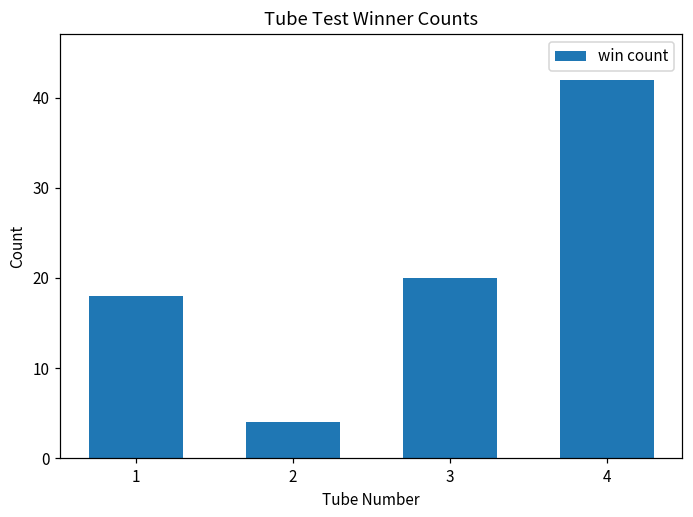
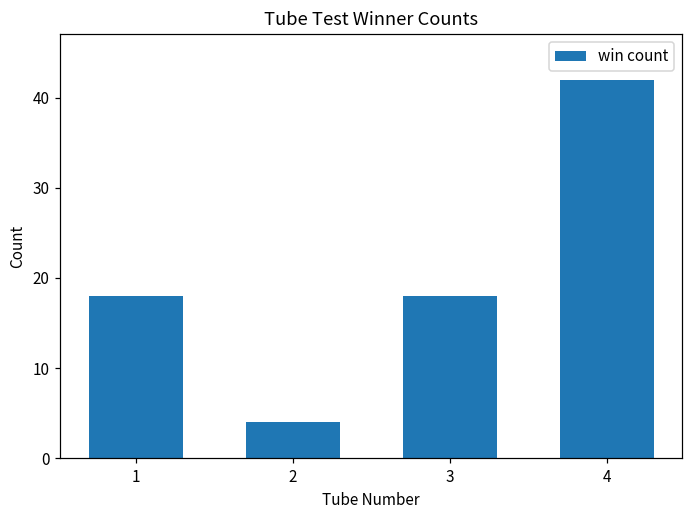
3: 20 -> 18
